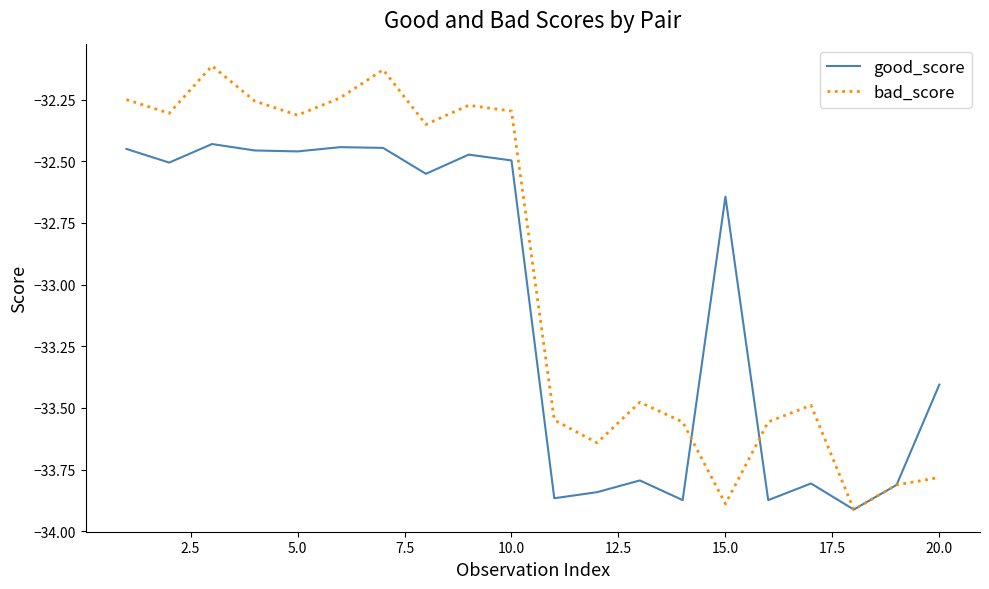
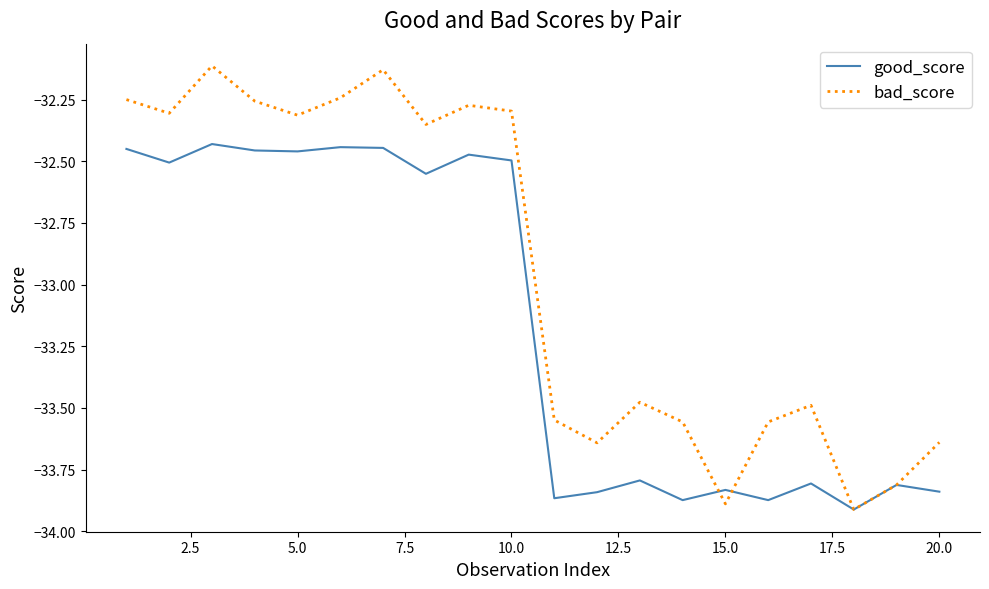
good_score, 15.0: -32.64 -> -33.83
good_score, 20.0: -33.41 -> -33.84
bad_score, 20.0: -33.78 -> -33.64
